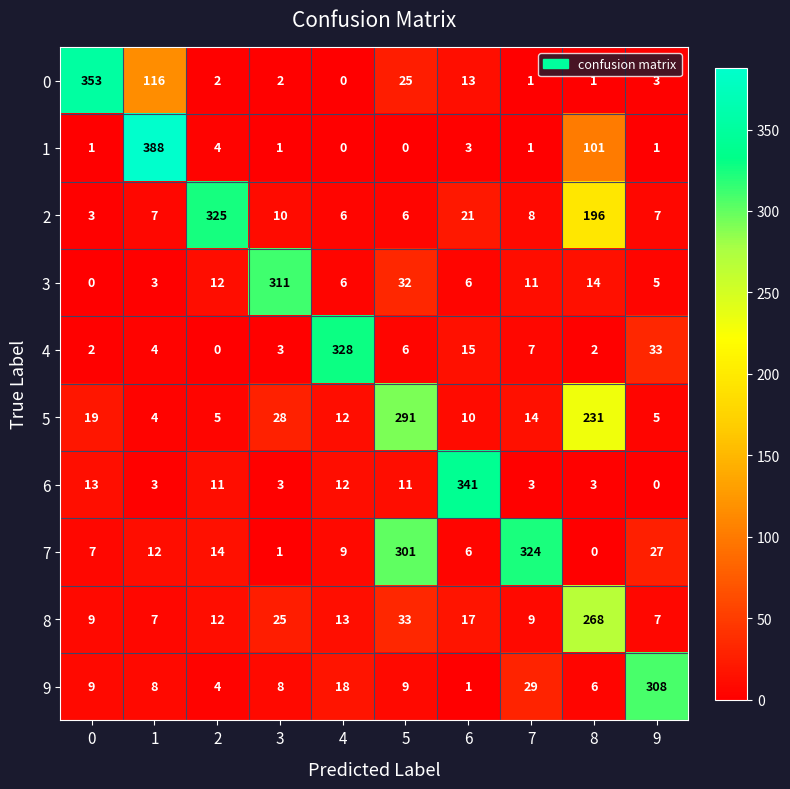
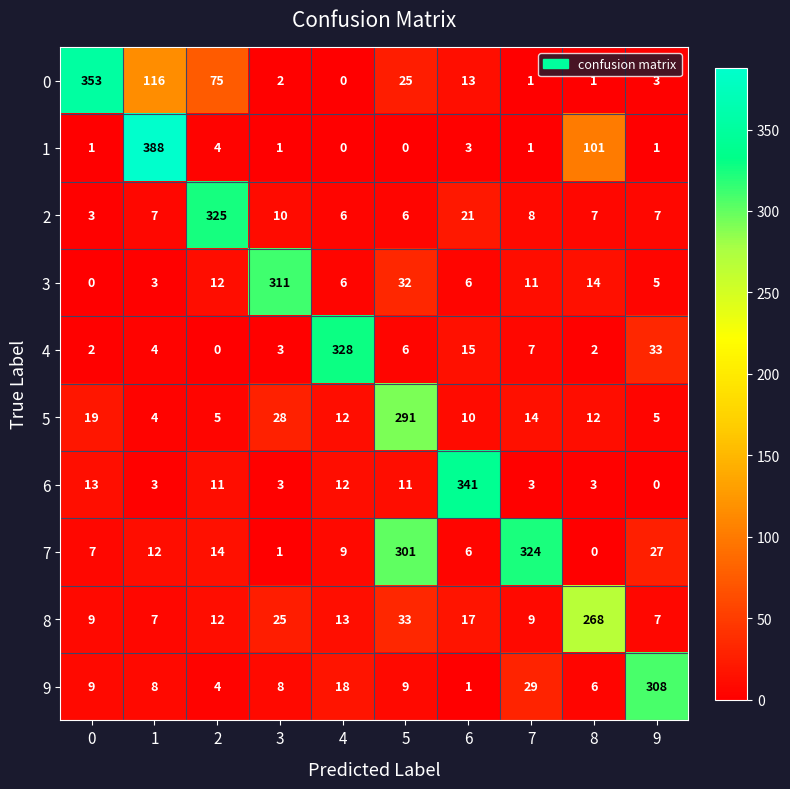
0, 2: 2 -> 75
2, 8: 196 -> 7
5, 8: 231 -> 12
